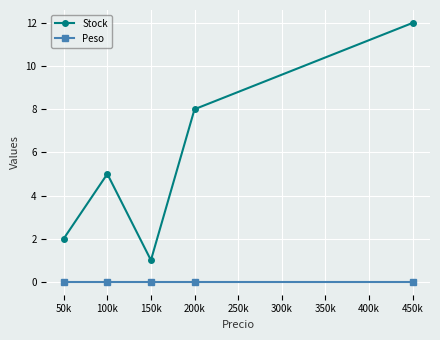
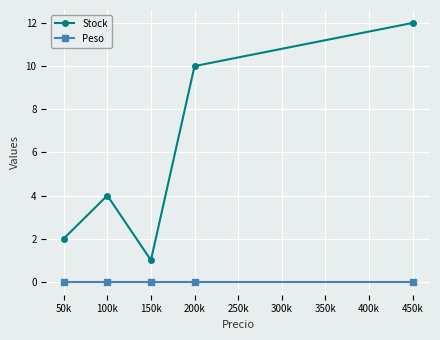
Stock, 100k: 5 -> 4
Stock, 200k: 8 -> 10
